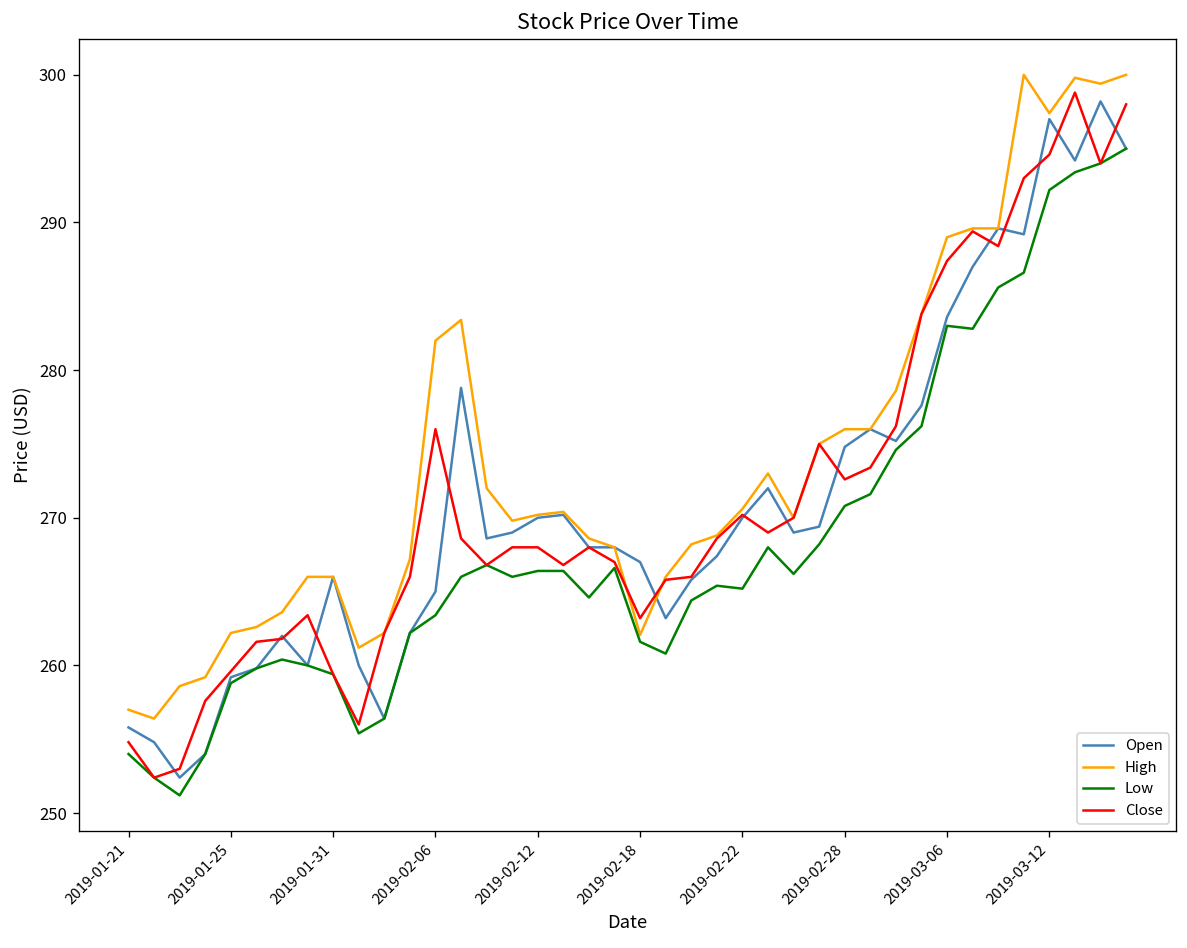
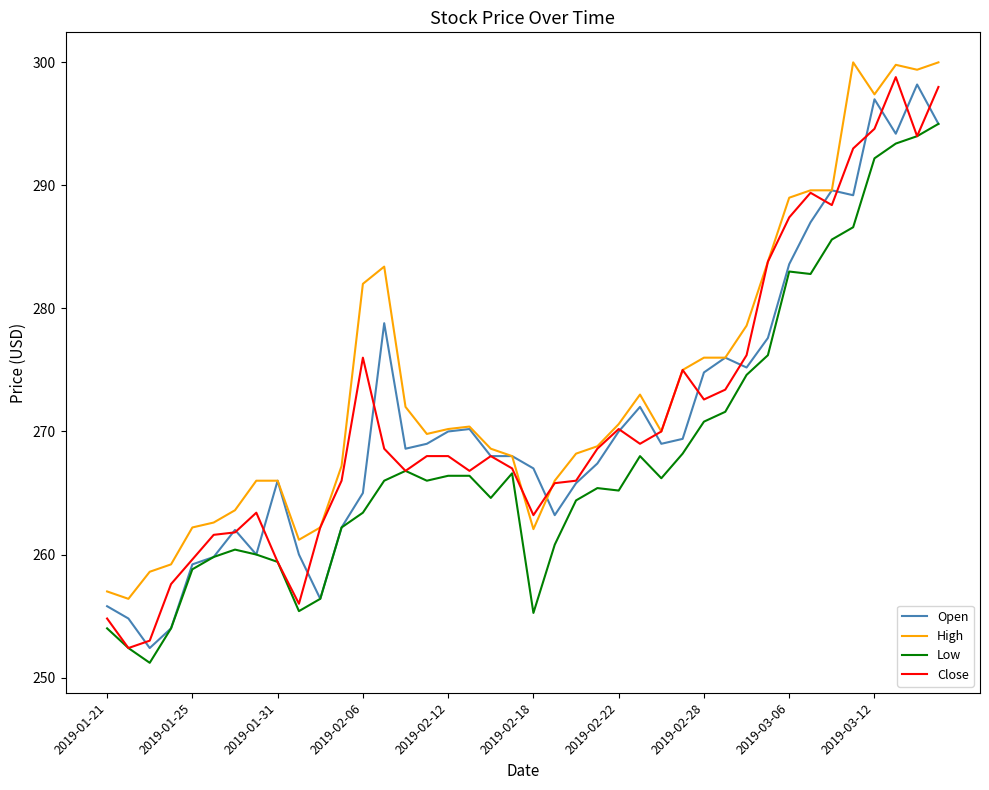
Low, 2019-02-18: 261.6 -> 255.3
